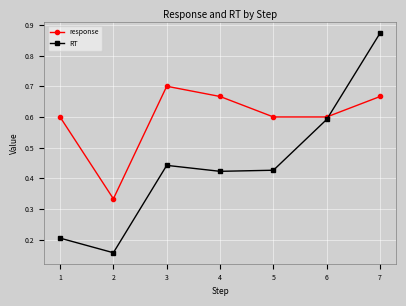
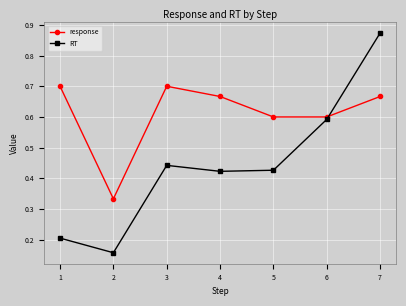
response, 1: 0.6 -> 0.7
